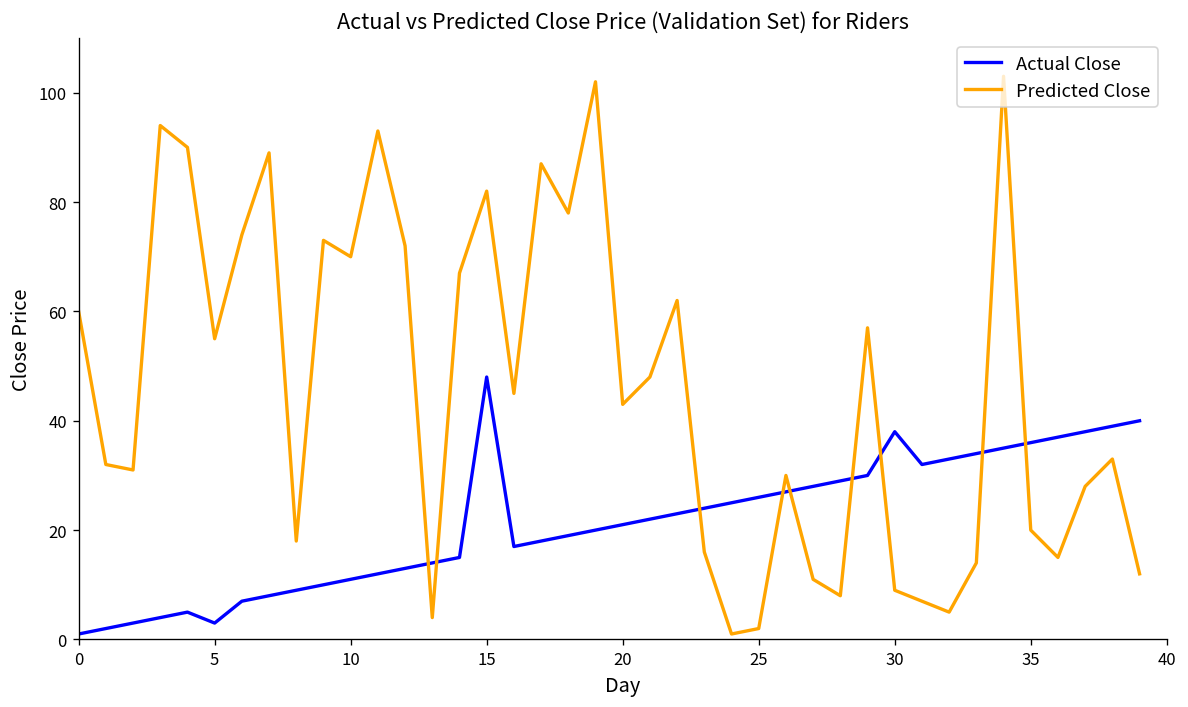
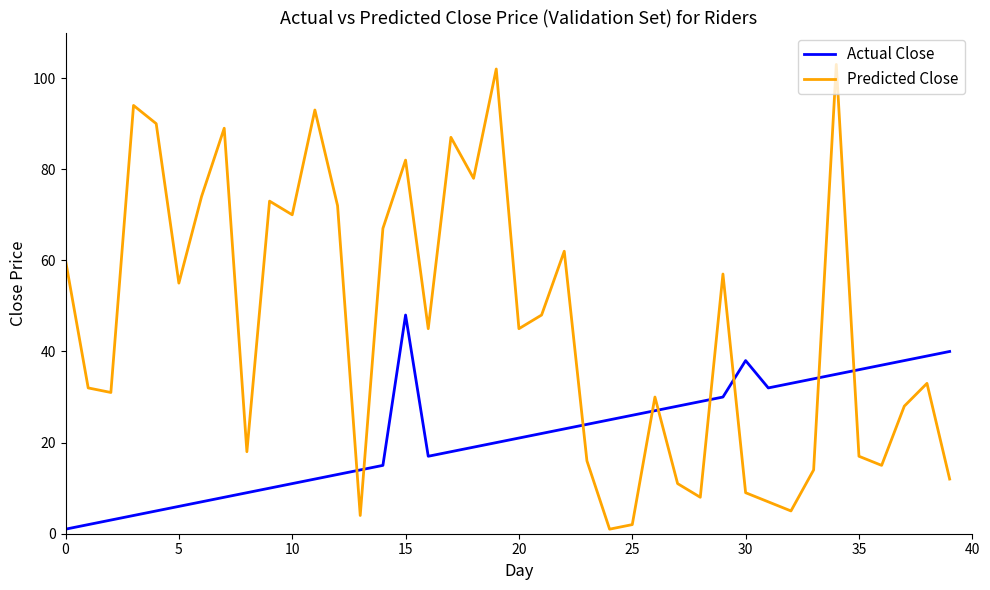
Actual Close, 5: 3 -> 6
Predicted Close, 20: 43 -> 45
Predicted Close, 35: 20 -> 17
